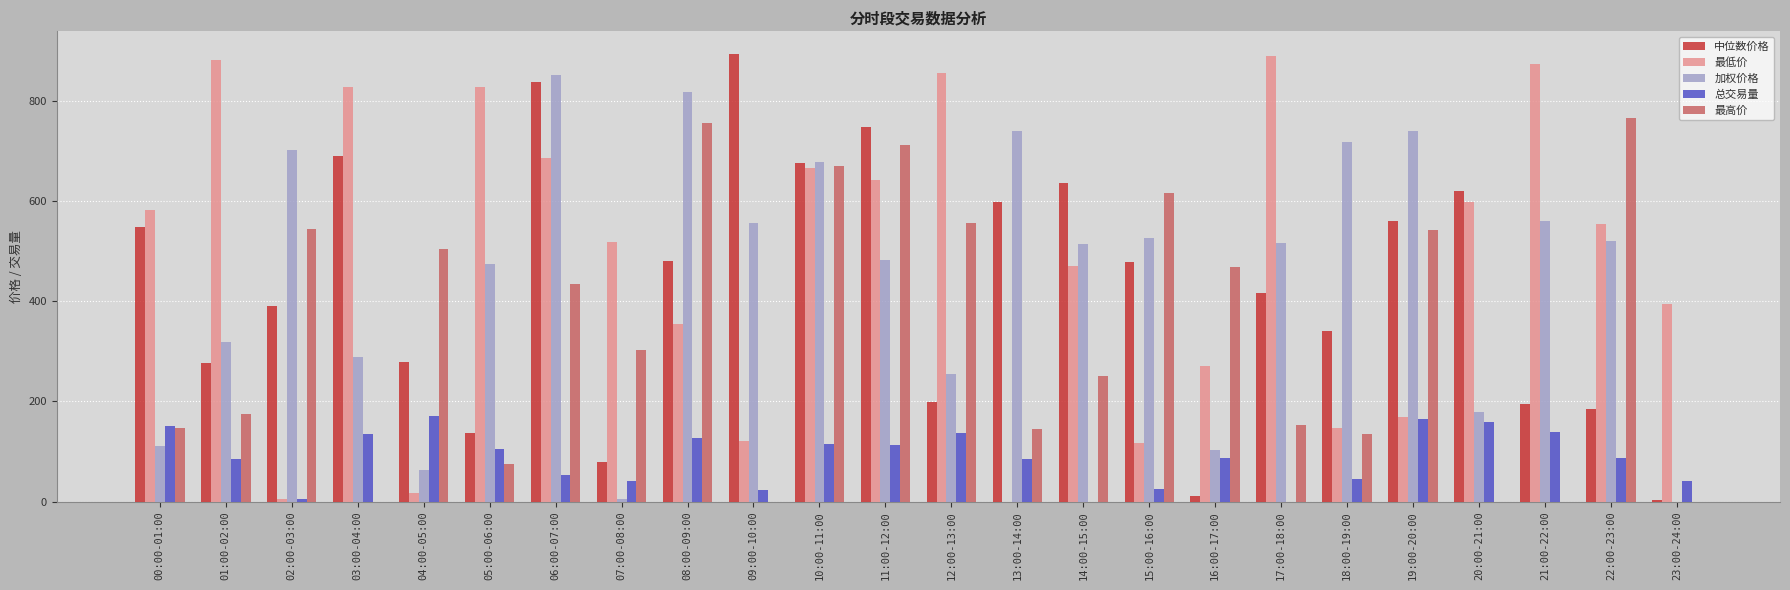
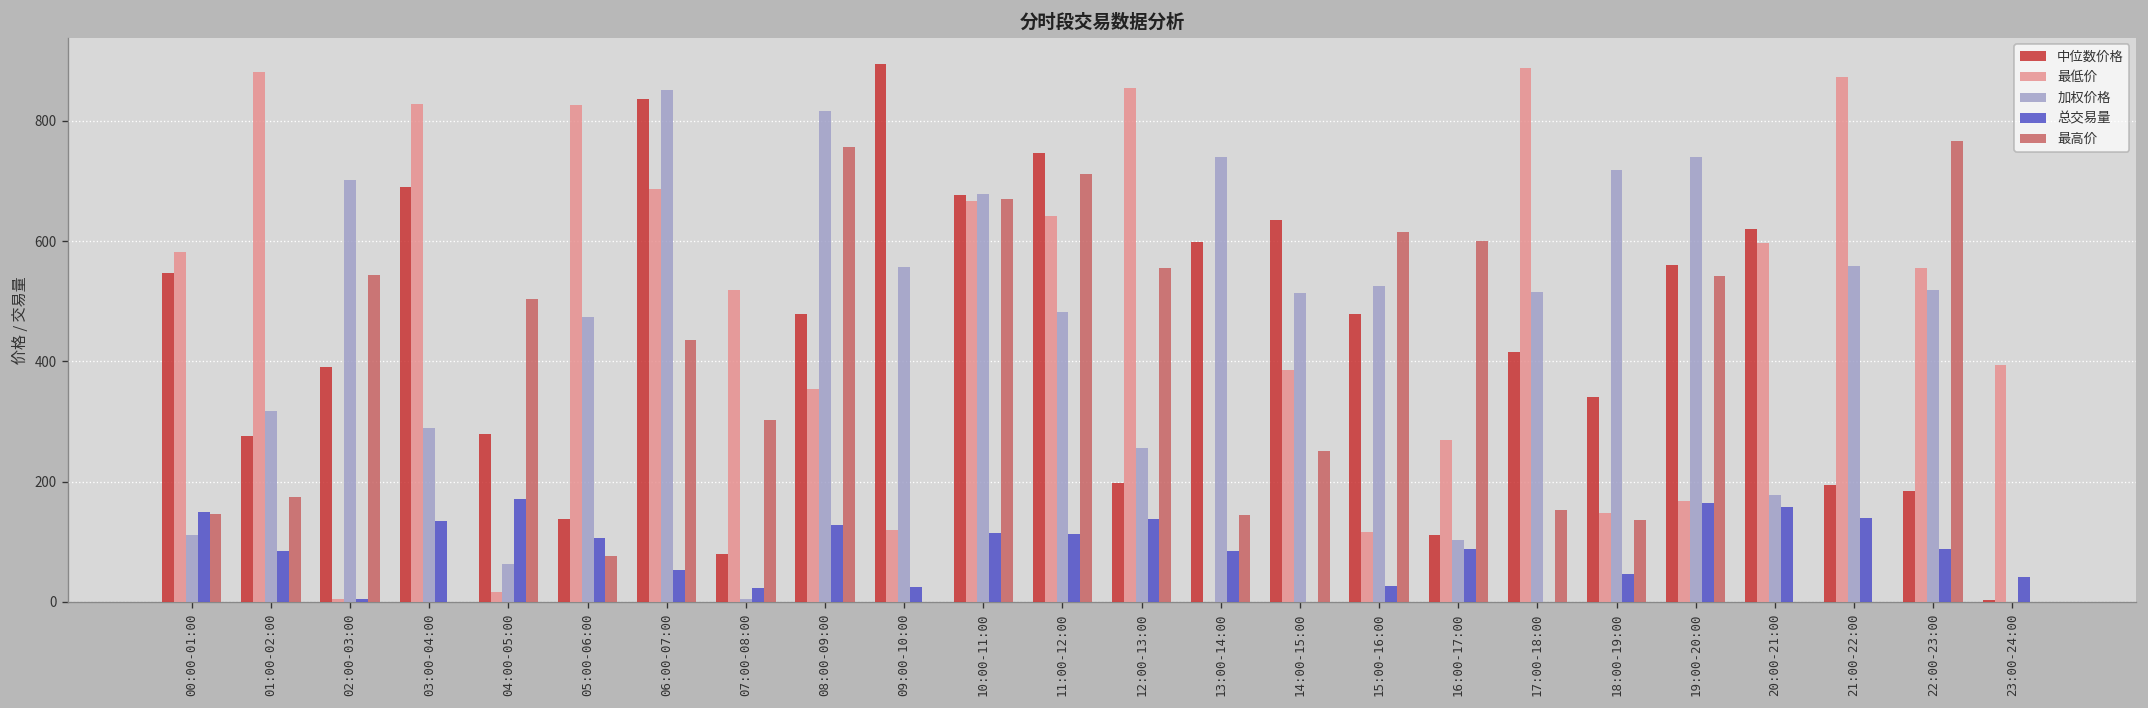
总交易量, 07:00-08:00: 40 -> 20
最低价, 14:00-15:00: 470 -> 390
中位数价格, 16:00-17:00: 10 -> 110
最高价, 16:00-17:00: 470 -> 600
